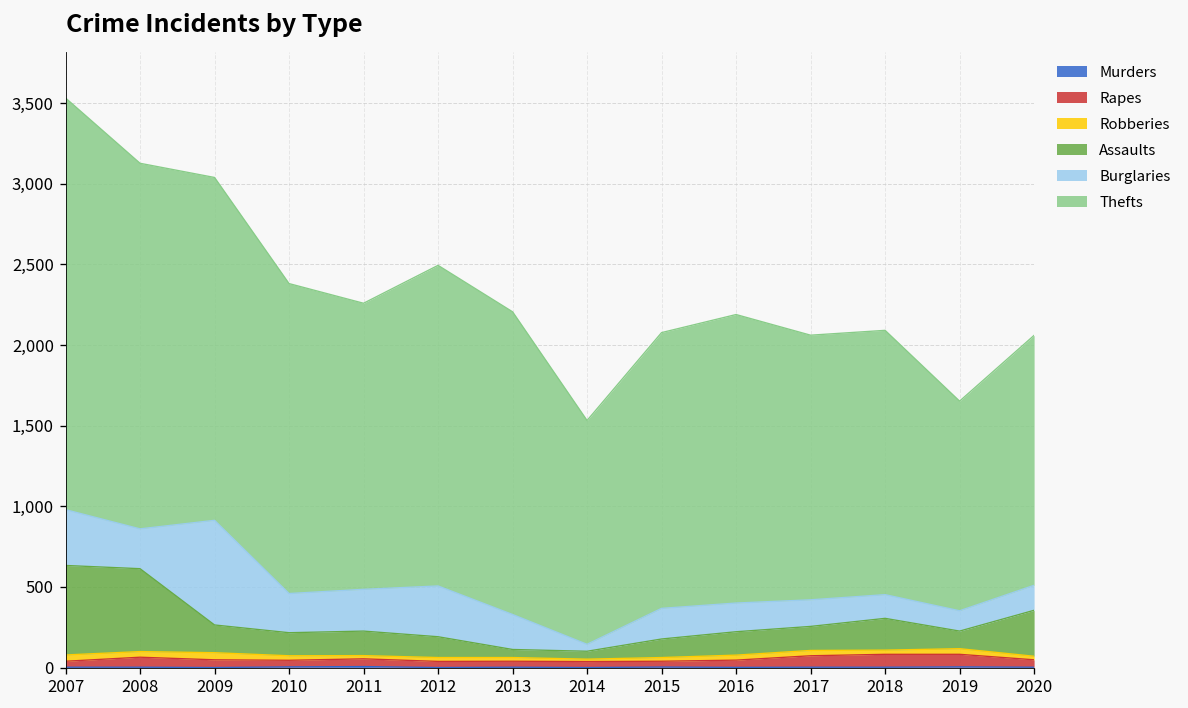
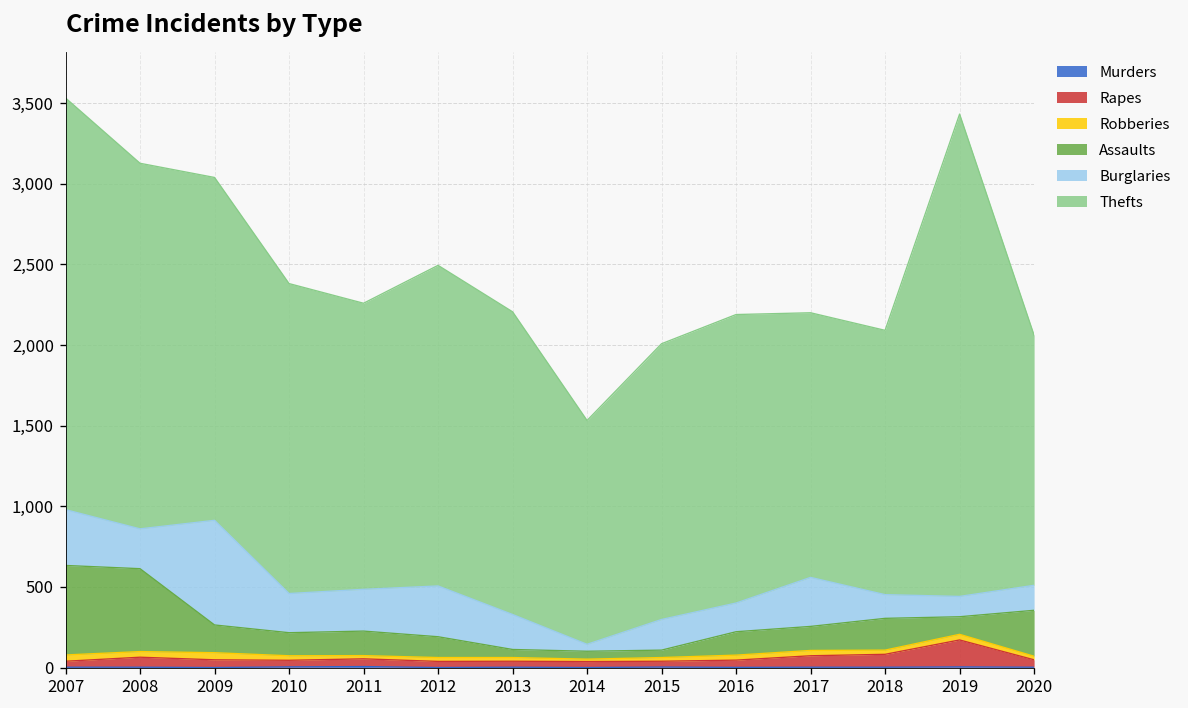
Assaults, 2015: 120 -> 50
Burglaries, 2017: 170 -> 300
Rapes, 2019: 80 -> 170
Thefts, 2019: 1,300 -> 2,990
